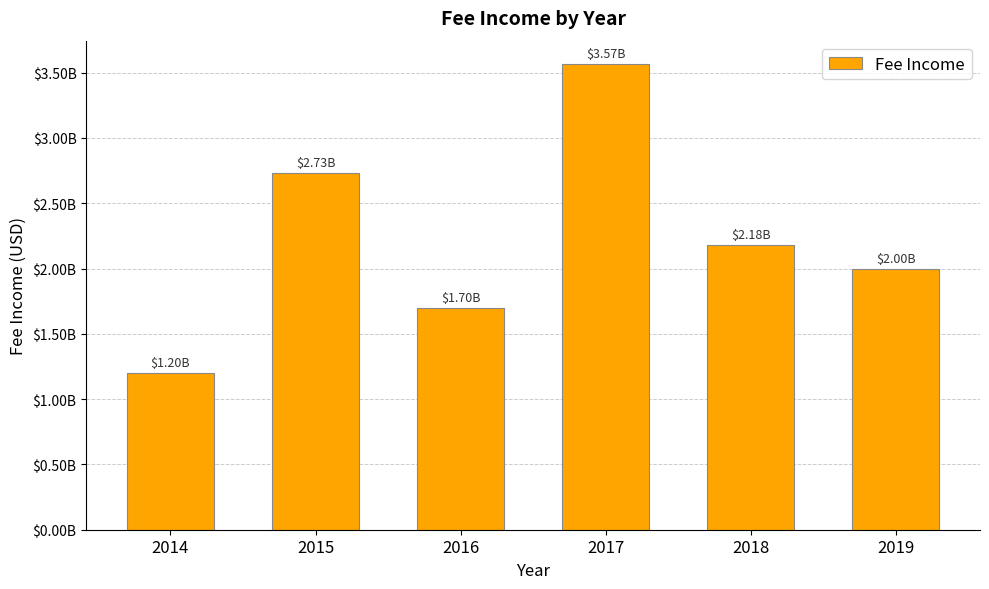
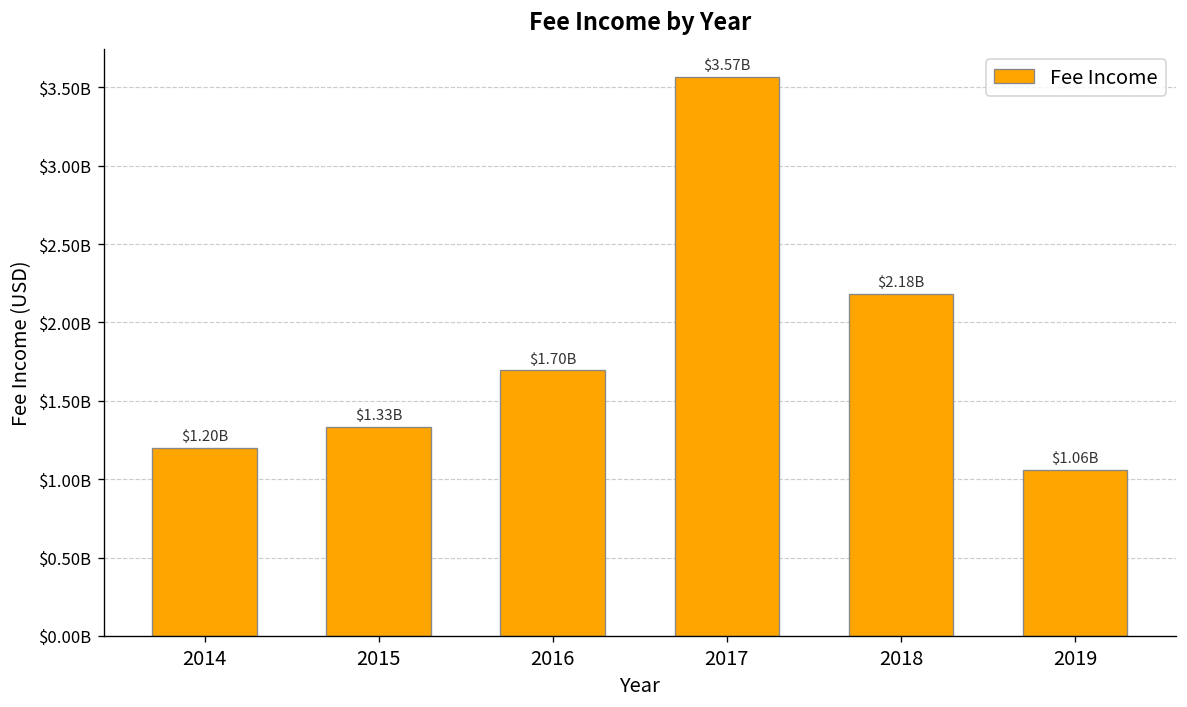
2015: $2.73B -> $1.33B
2019: $2.00B -> $1.06B
